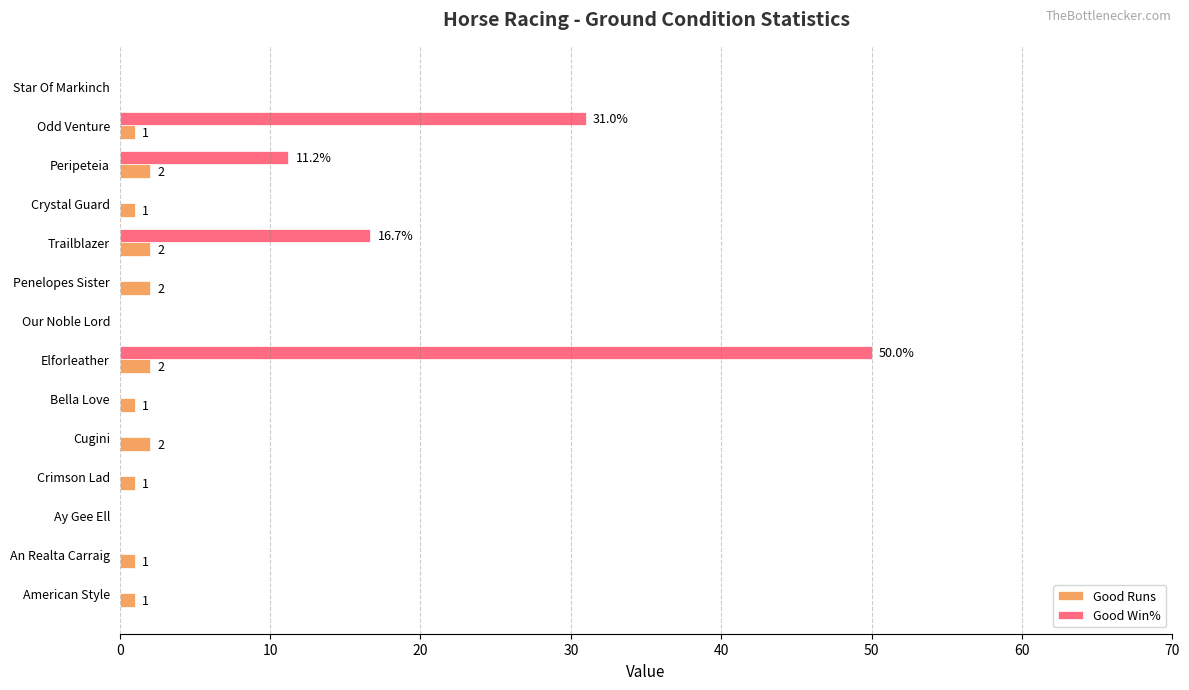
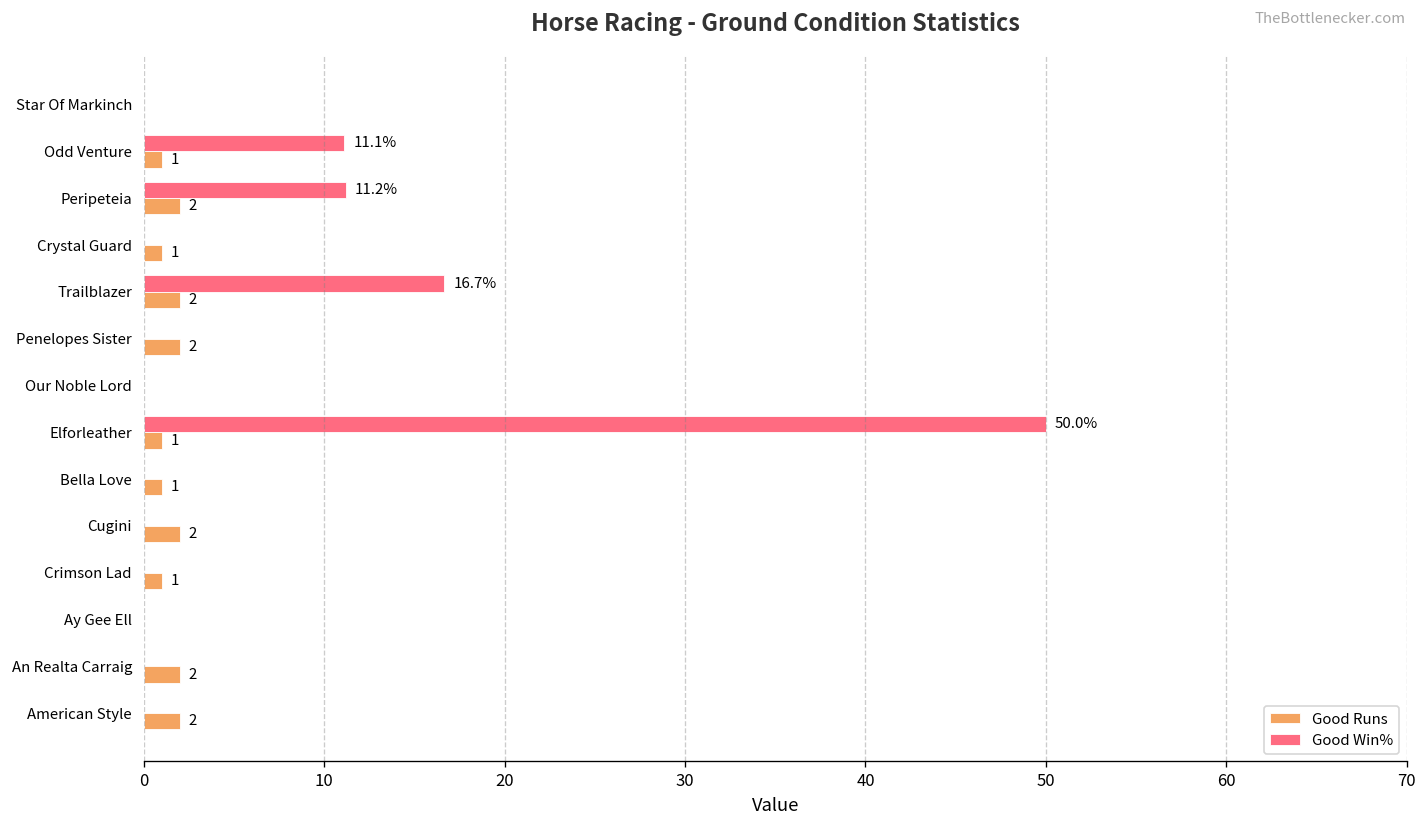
Good Win%, Odd Venture: 31.0% -> 11.1%
Good Runs, Elforleather: 2 -> 1
Good Runs, An Realta Carraig: 1 -> 2
Good Runs, American Style: 1 -> 2
